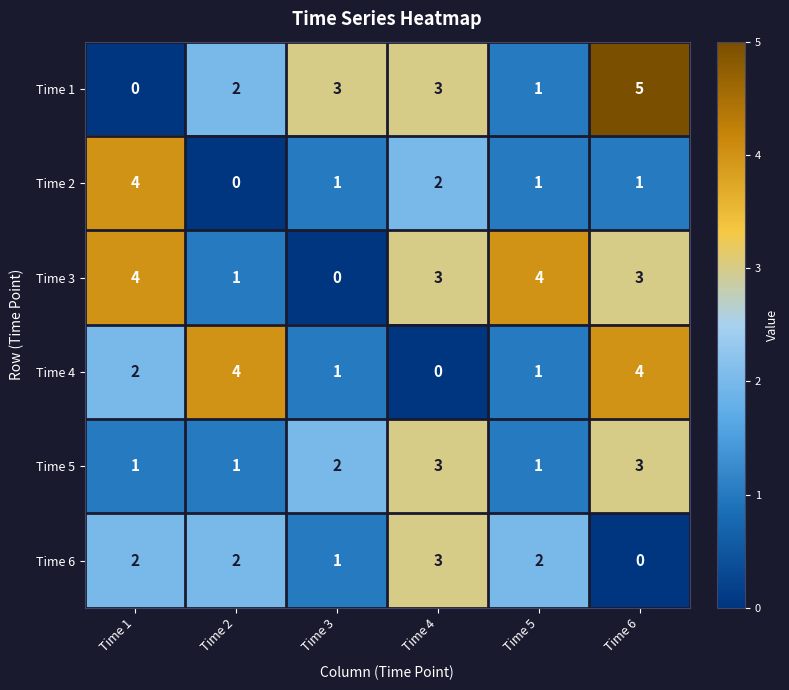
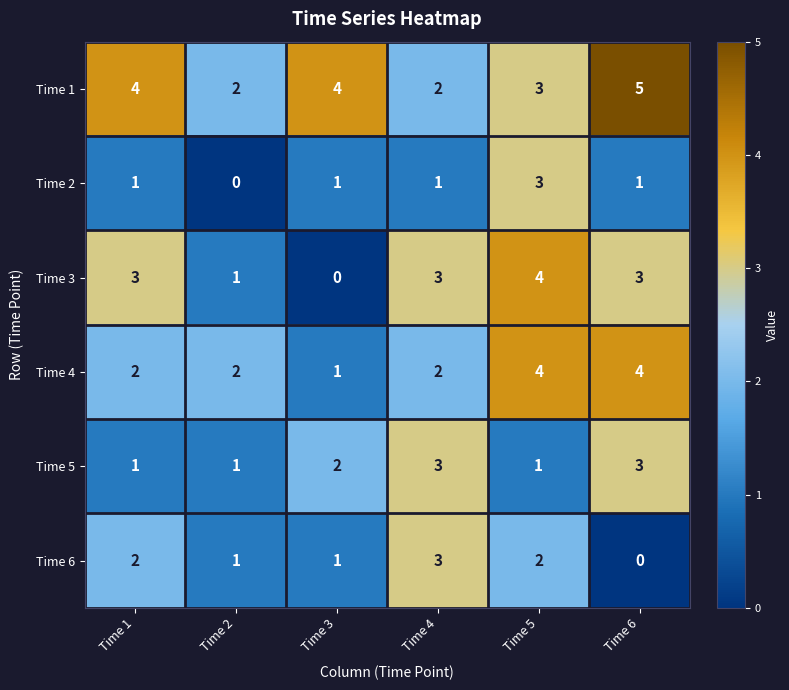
Time 1, Time 1: 0 -> 4
Time 1, Time 3: 3 -> 4
Time 1, Time 4: 3 -> 2
Time 1, Time 5: 1 -> 3
Time 2, Time 1: 4 -> 1
Time 2, Time 4: 2 -> 1
Time 2, Time 5: 1 -> 3
Time 3, Time 1: 4 -> 3
Time 4, Time 2: 4 -> 2
Time 4, Time 4: 0 -> 2
Time 4, Time 5: 1 -> 4
Time 6, Time 2: 2 -> 1
